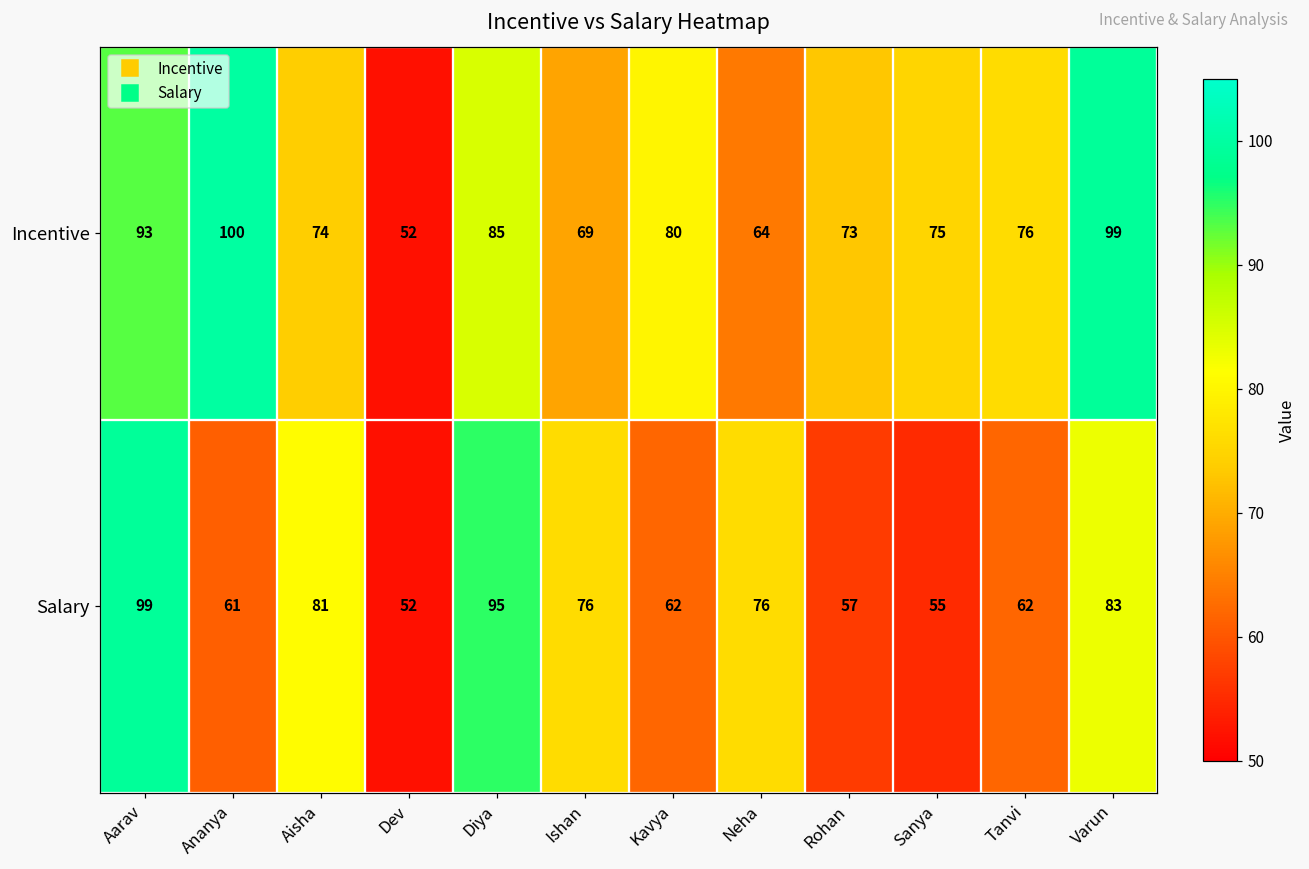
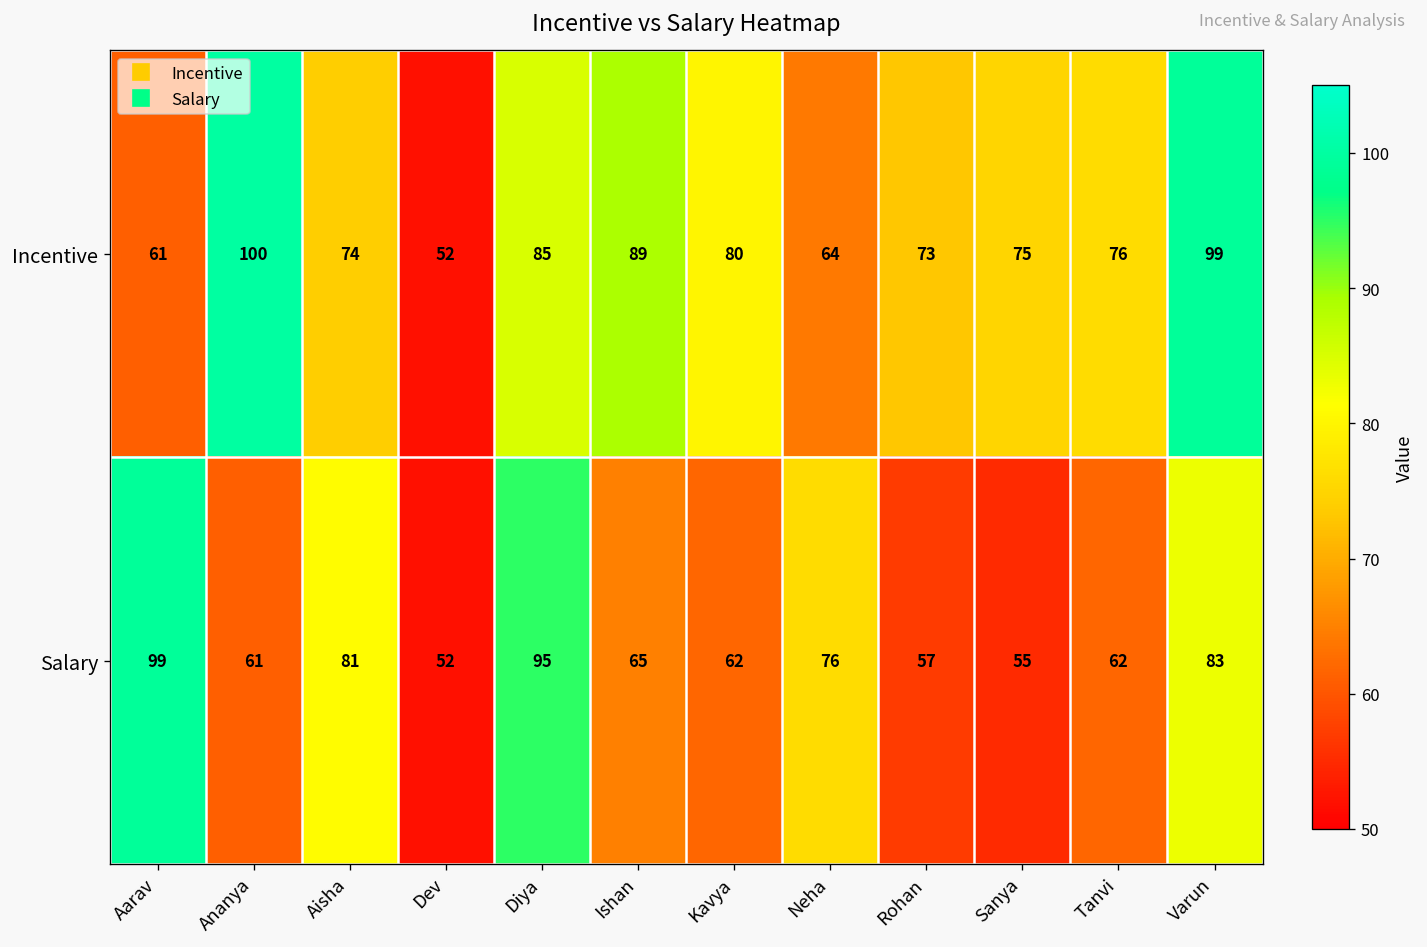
Incentive, Aarav: 93 -> 61
Incentive, Ishan: 69 -> 89
Salary, Ishan: 76 -> 65
